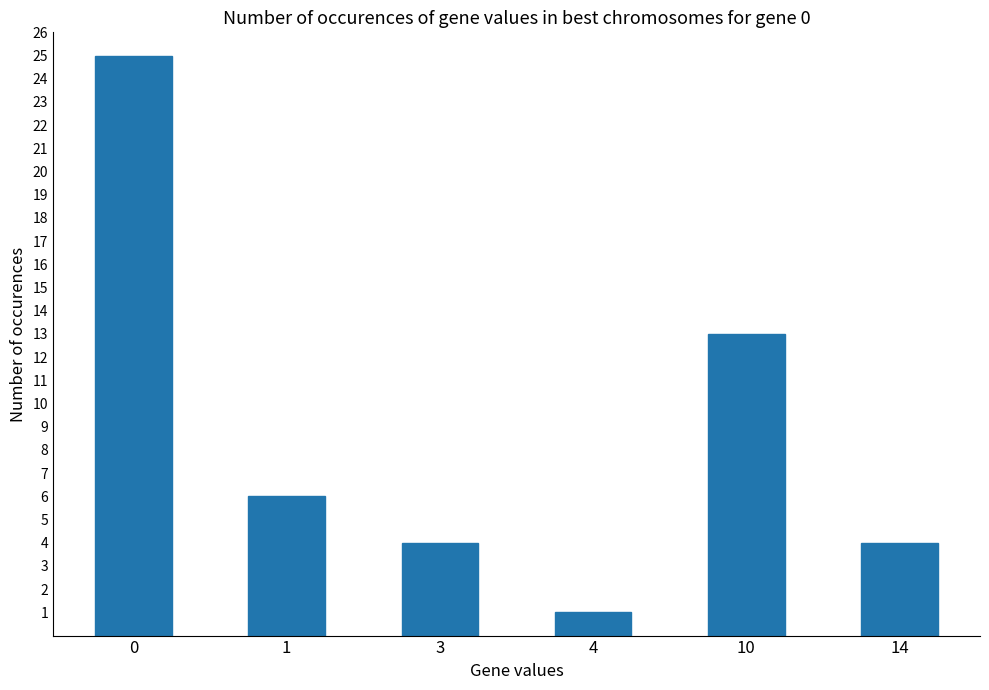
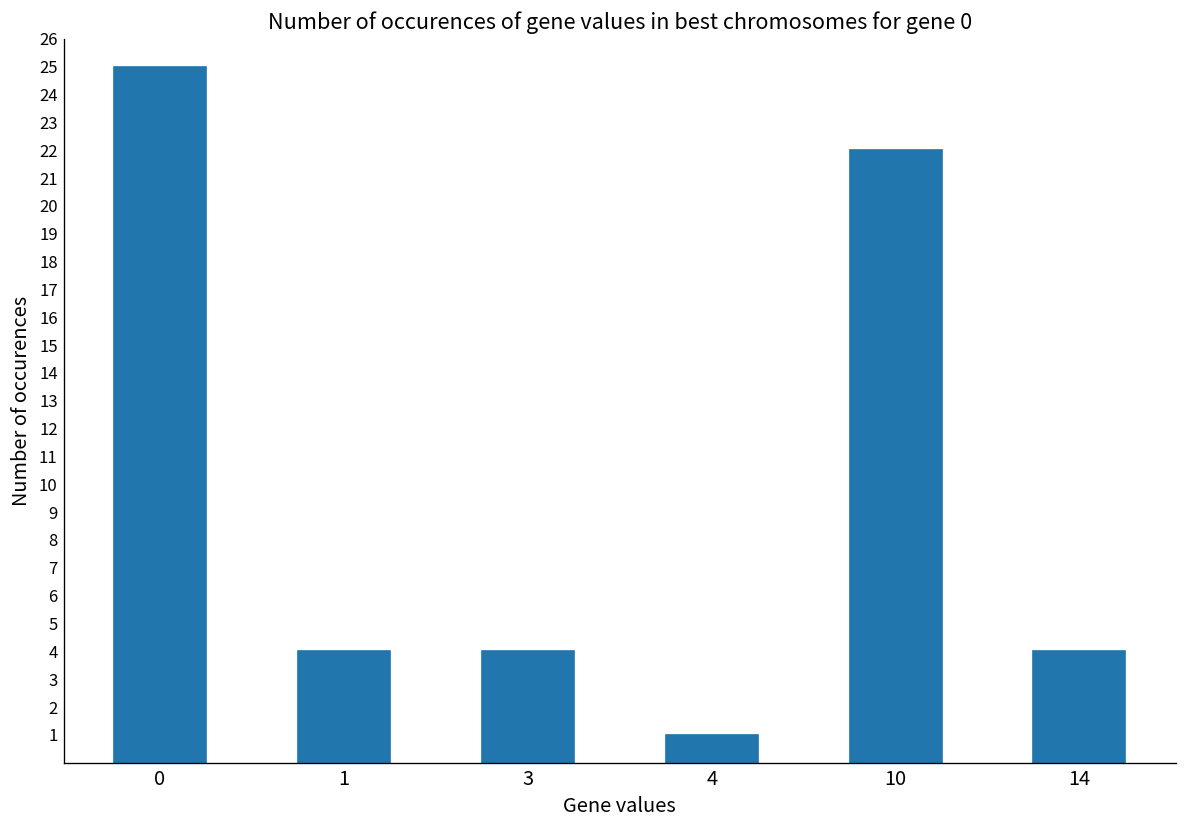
1: 6 -> 4
10: 13 -> 22
